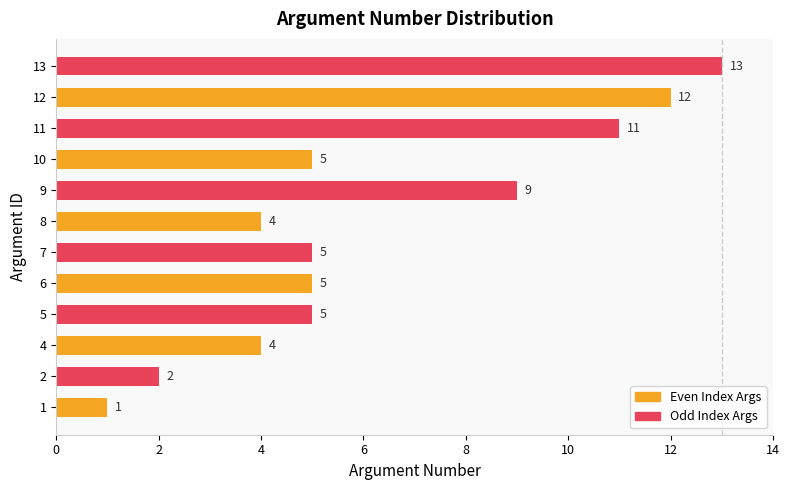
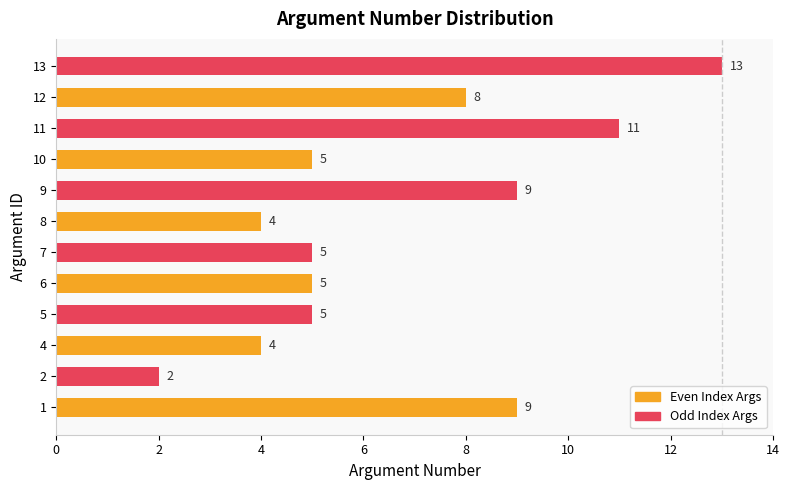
12: 12 -> 8
1: 1 -> 9
